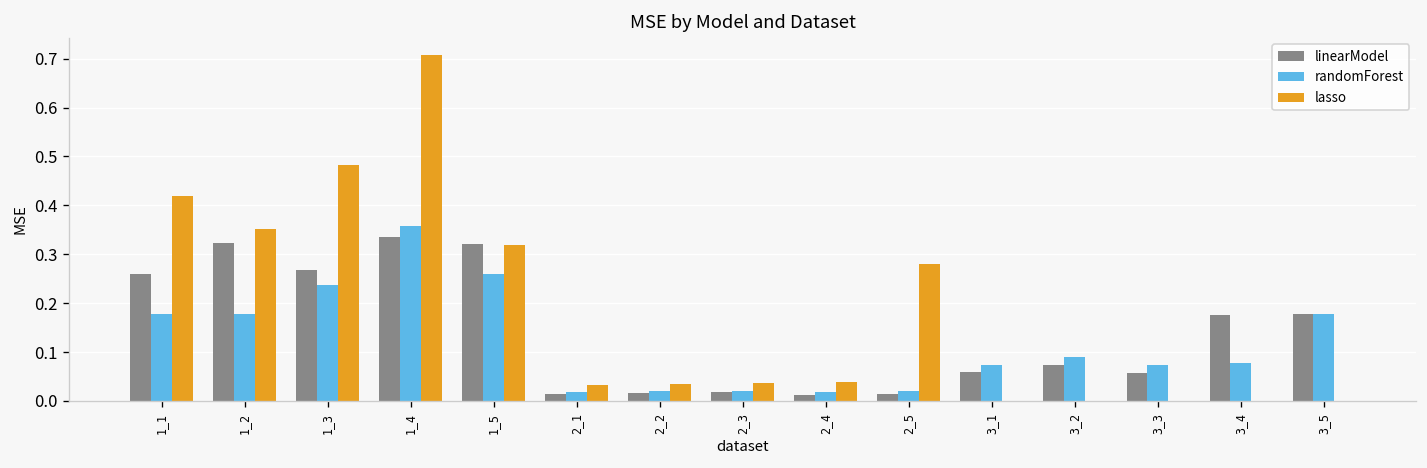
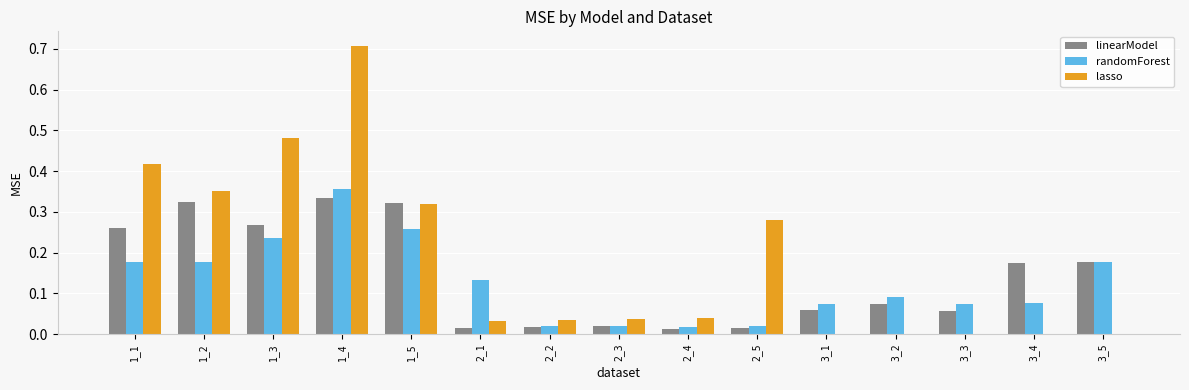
randomForest, 2_1: 0.02 -> 0.13
